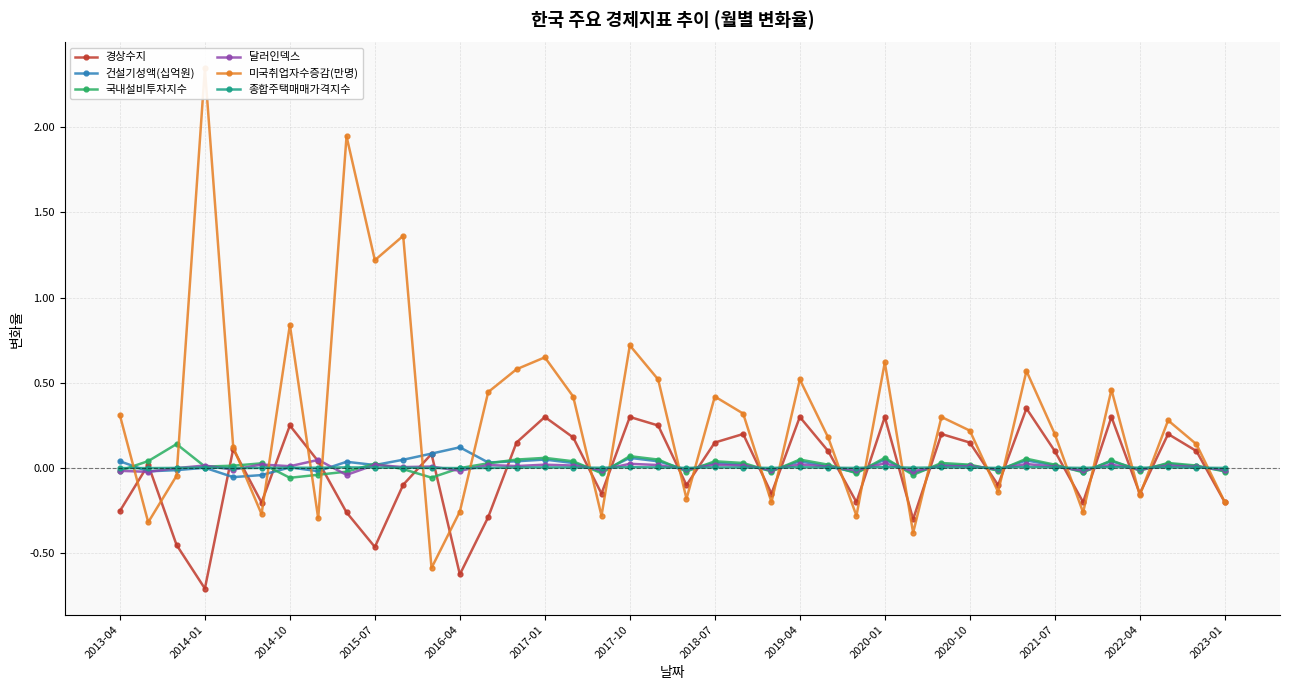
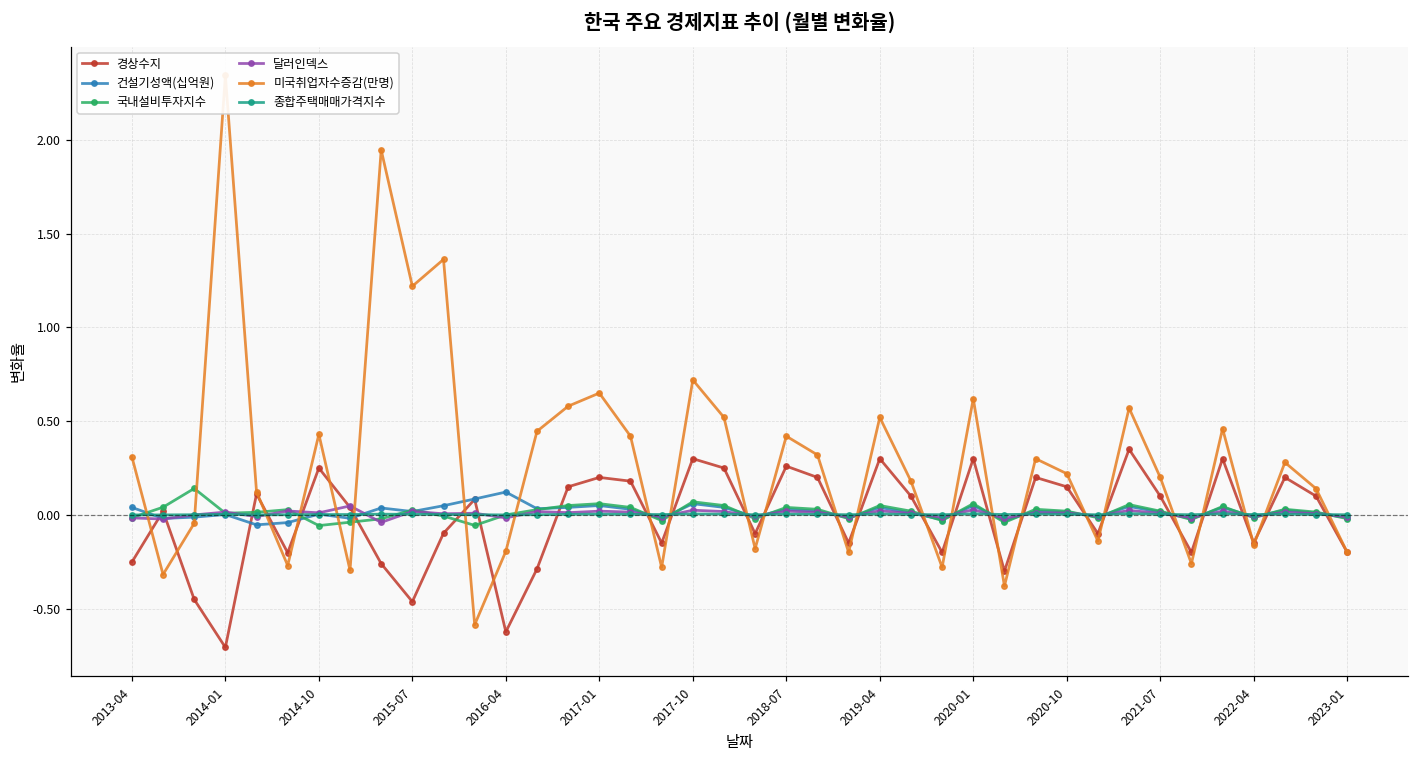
미국취업자수증감(만명), 2014-10: 0.84 -> 0.43
미국취업자수증감(만명), 2016-04: -0.26 -> -0.19
경상수지, 2017-01: 0.3 -> 0.2
경상수지, 2018-07: 0.15 -> 0.26
